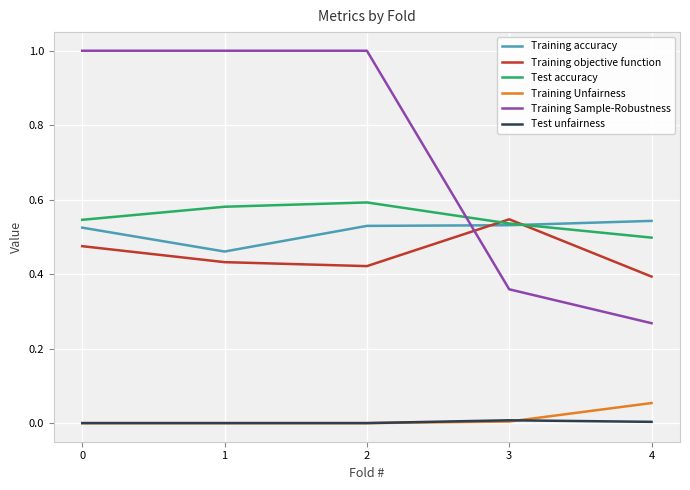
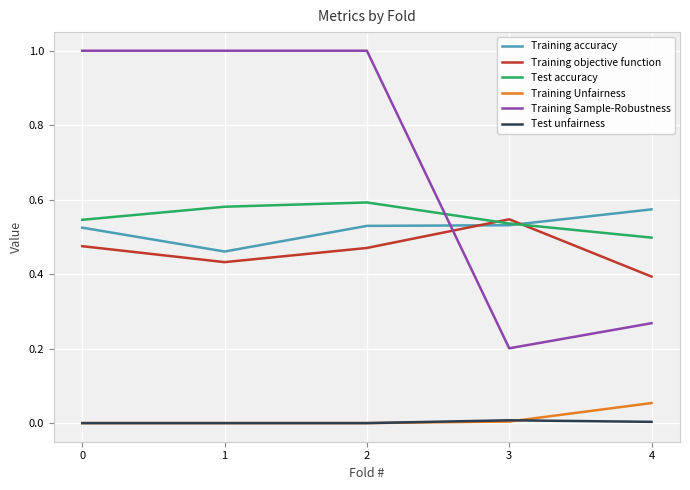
Training objective function, 2: 0.42 -> 0.47
Training Sample-Robustness, 3: 0.36 -> 0.20
Training accuracy, 4: 0.54 -> 0.57
